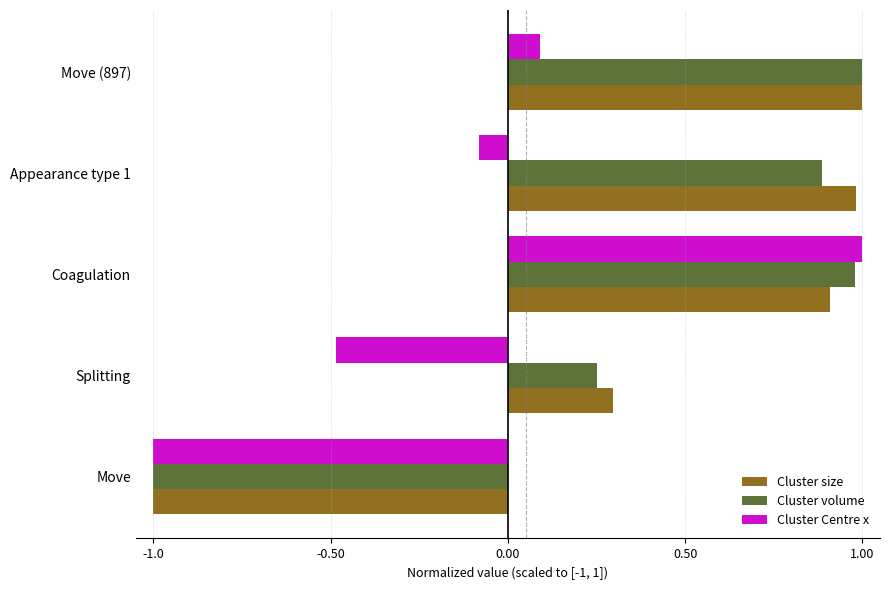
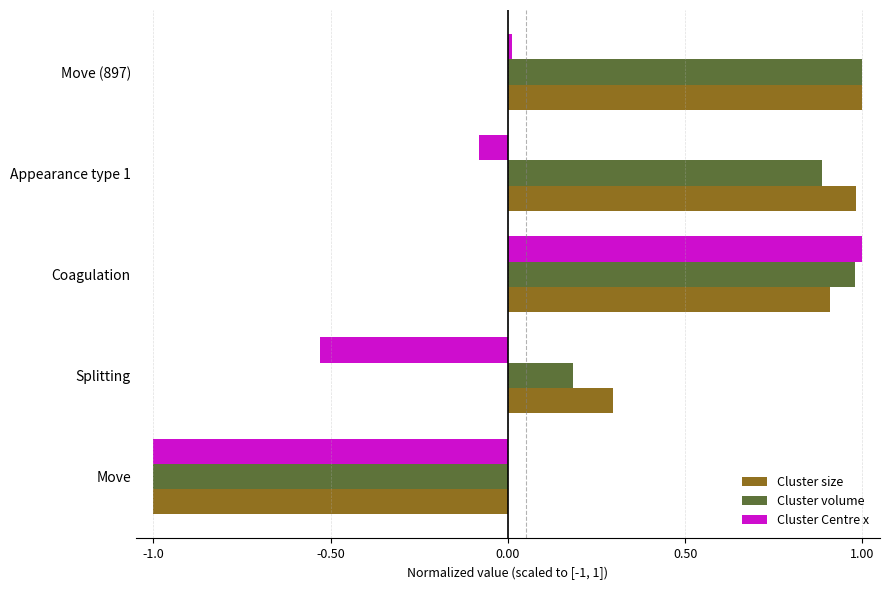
Cluster Centre x, Move (897): 0.09 -> 0.01
Cluster Centre x, Splitting: -0.49 -> -0.53
Cluster volume, Splitting: 0.25 -> 0.18
